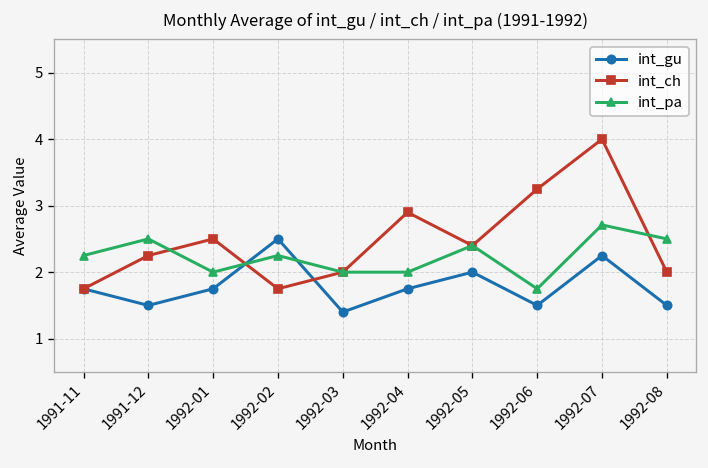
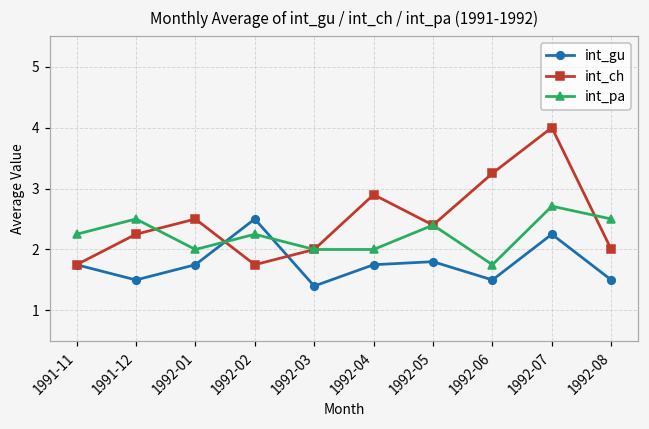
int_gu, 1992-05: 2.0 -> 1.8
